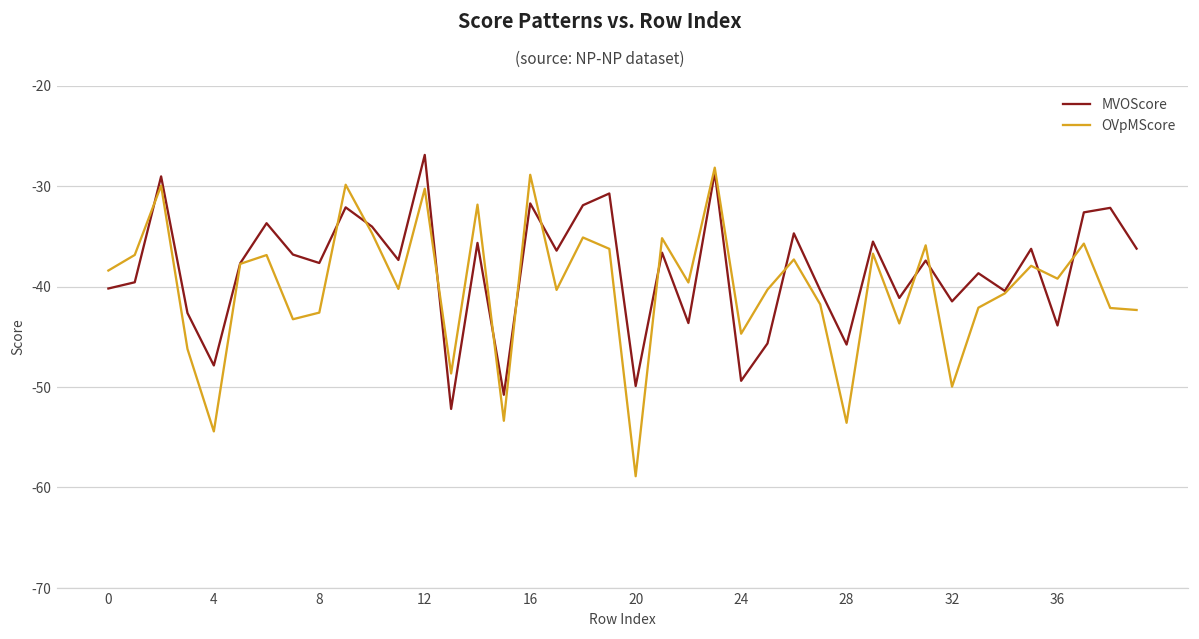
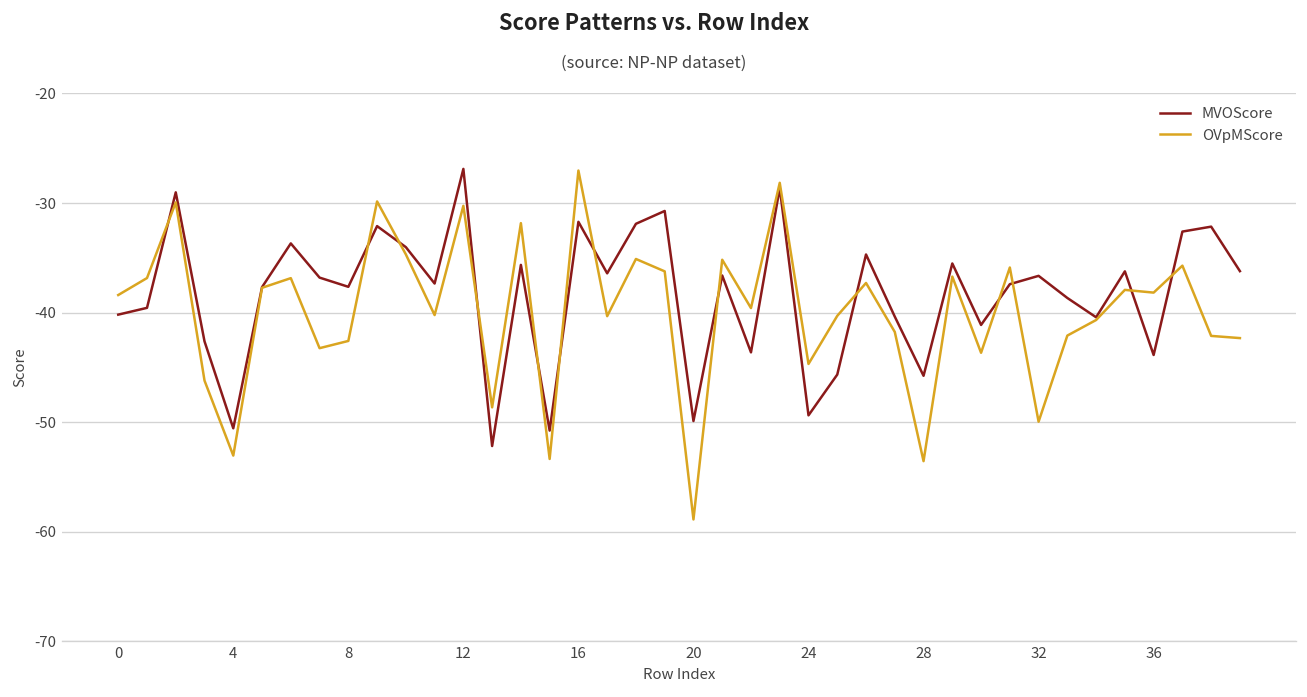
MVOScore, 4: -48 -> -51
OVpMScore, 4: -54 -> -53
OVpMScore, 16: -29 -> -27
MVOScore, 32: -41 -> -37
OVpMScore, 36: -39 -> -38
